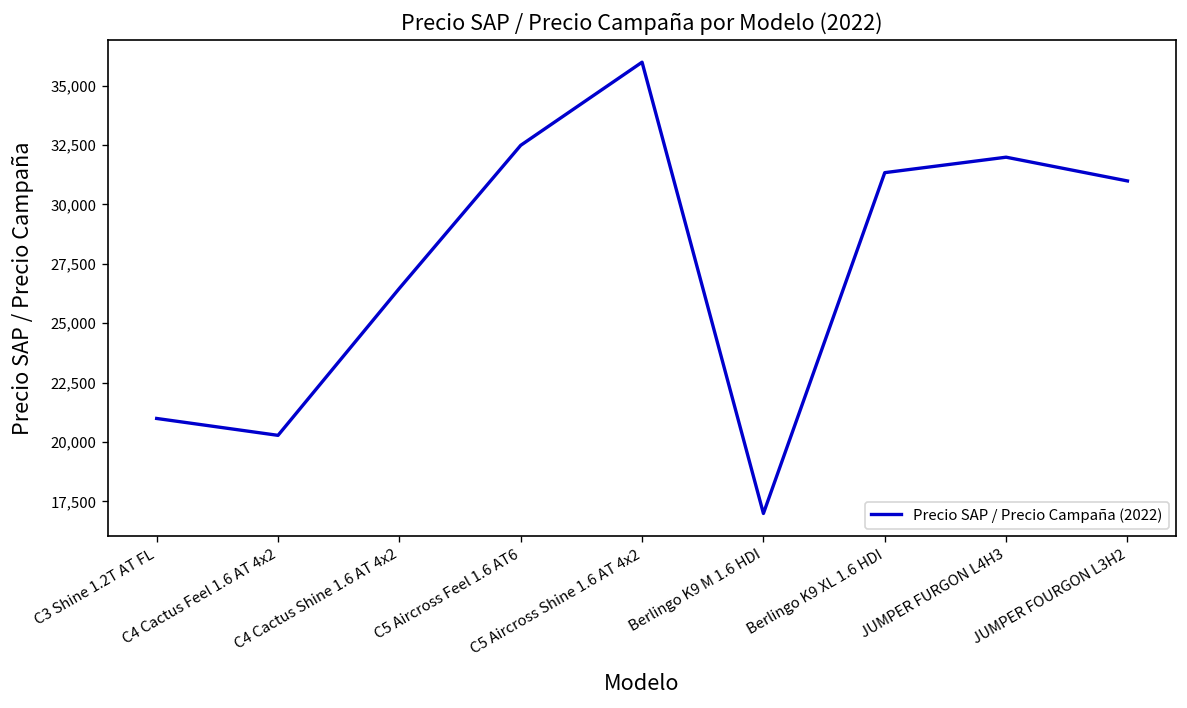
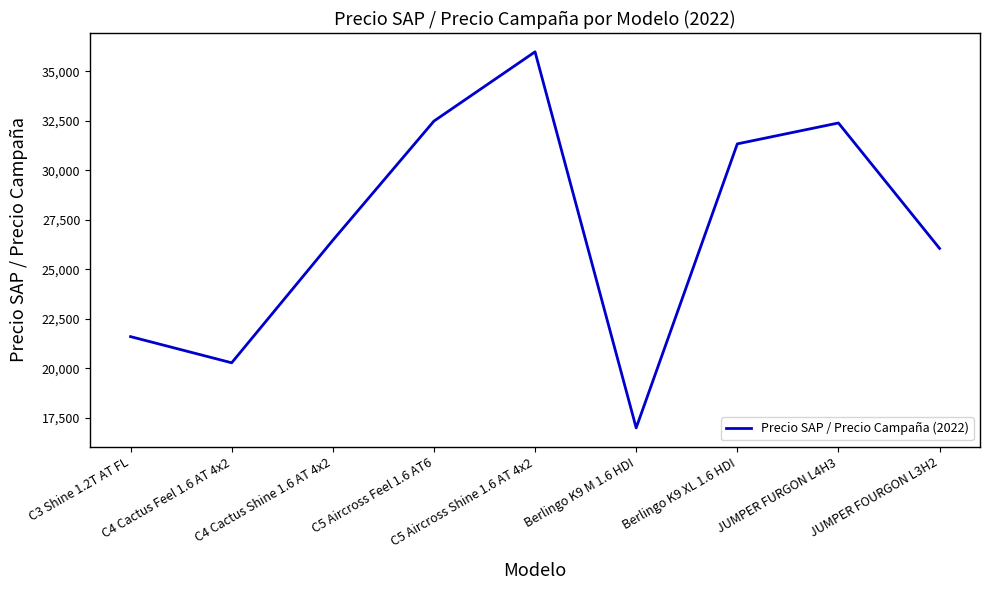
C3 Shine 1.2T AT FL: 21,000 -> 21,600
JUMPER FURGON L4H3: 32,000 -> 32,400
JUMPER FOURGON L3H2: 31,000 -> 26,100
